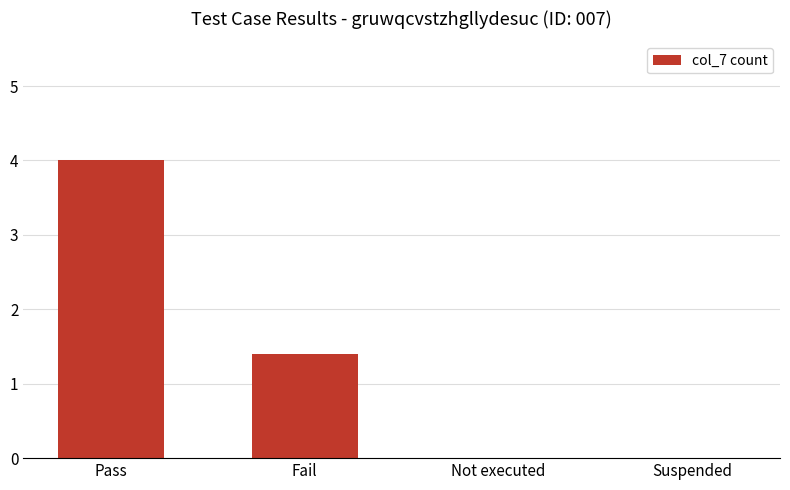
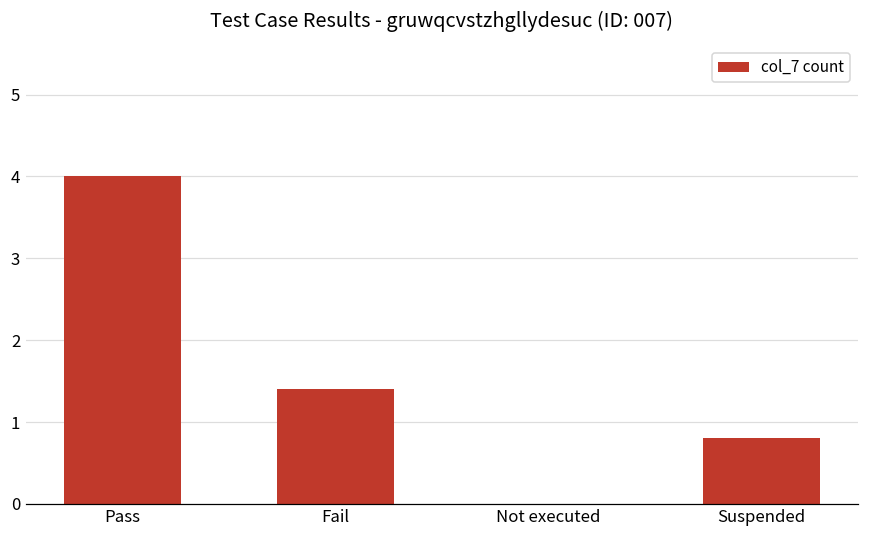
Suspended: 0.0 -> 0.8
